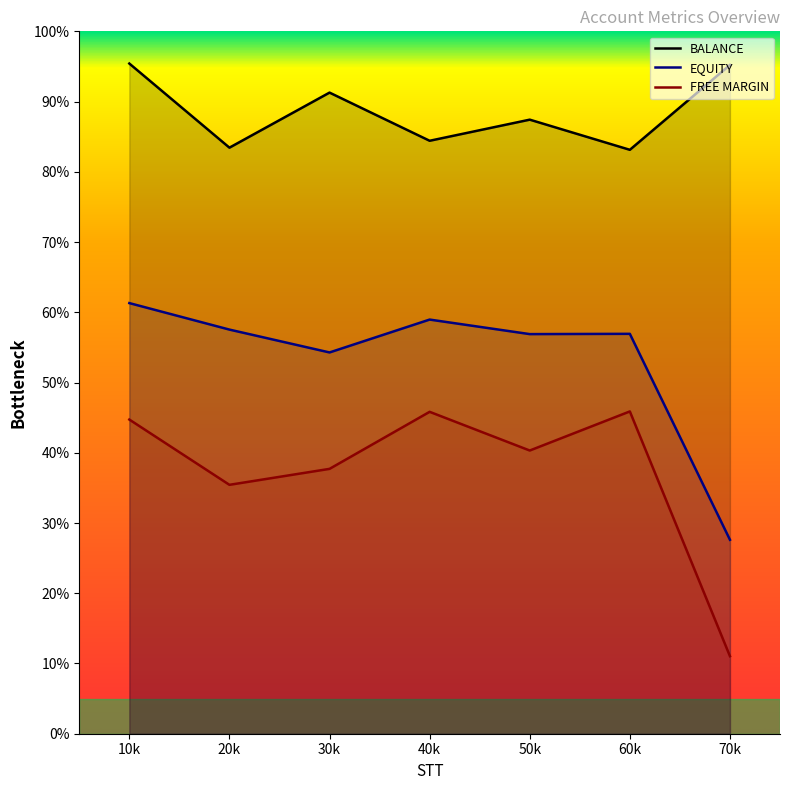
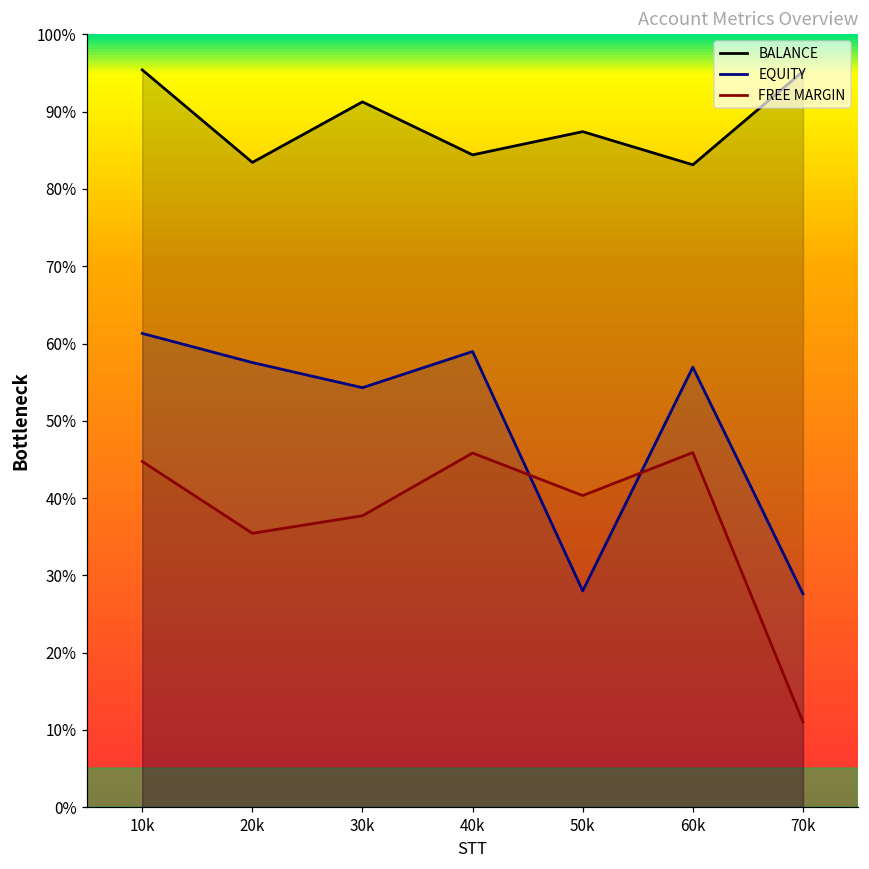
EQUITY, 50k: 57% -> 28%
